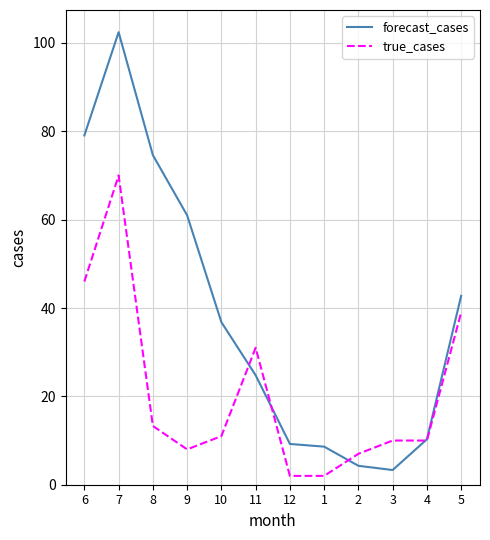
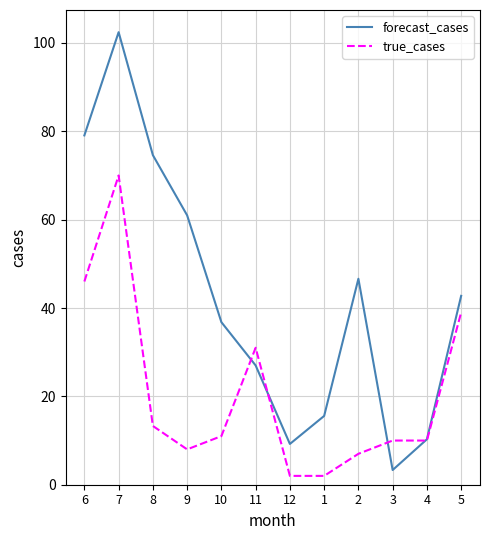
forecast_cases, 11: 25 -> 27
forecast_cases, 1: 9 -> 16
forecast_cases, 2: 4 -> 47
